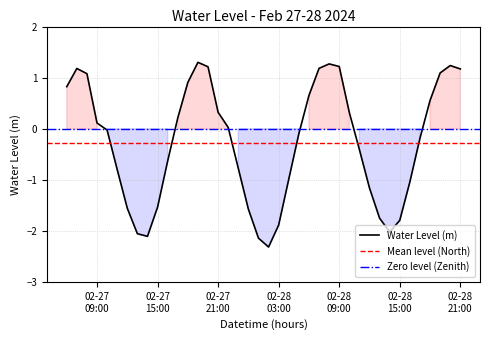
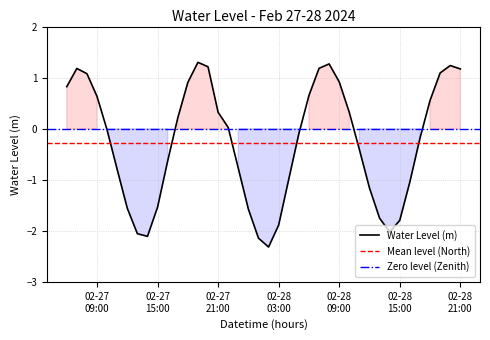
Water Level (m), 02-27 09:00: 0.1 -> 0.6
Water Level (m), 02-28 09:00: 1.2 -> 0.9
